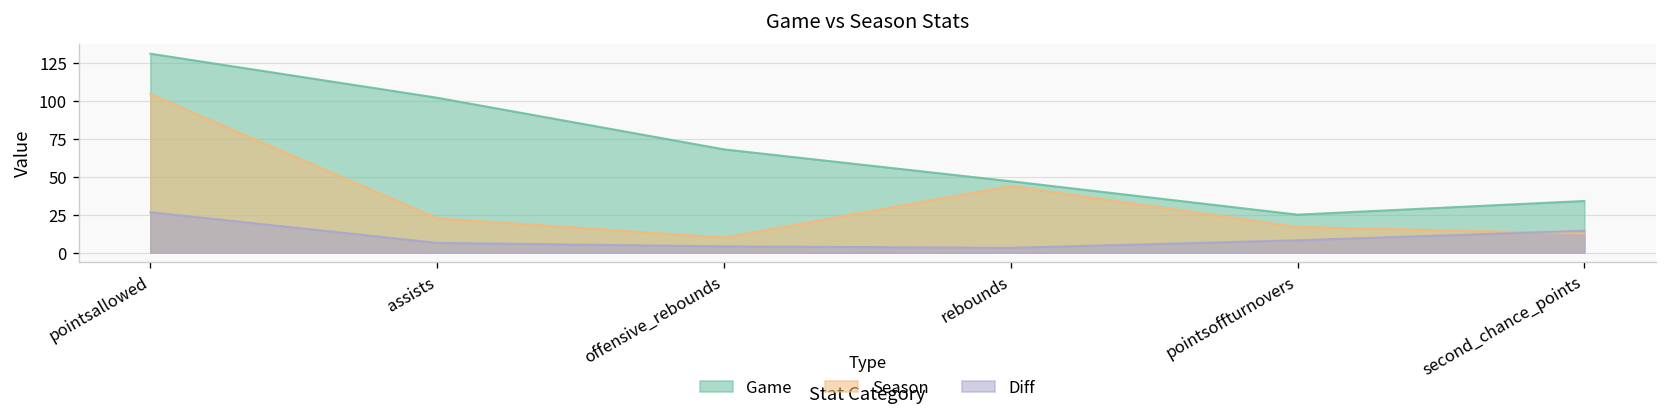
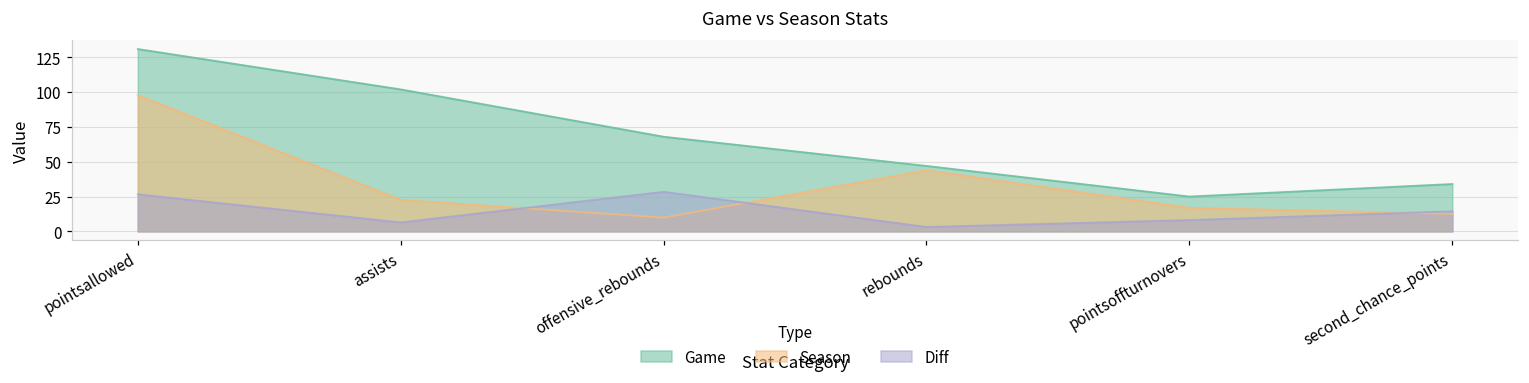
Season, pointsallowed: 104 -> 98
Diff, offensive_rebounds: 4 -> 28
